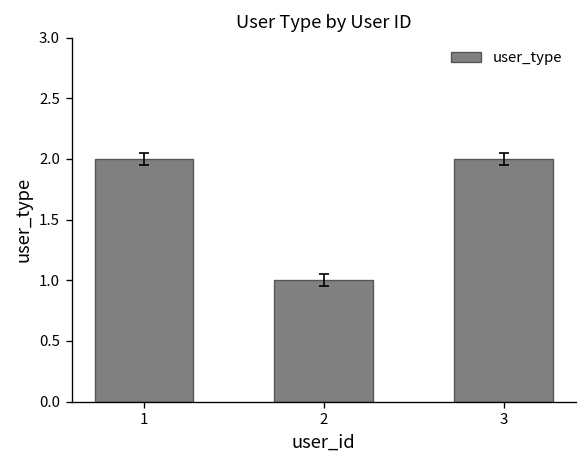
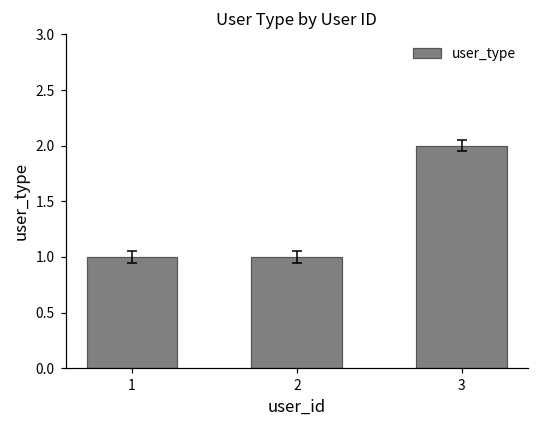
user_type, 1: 2 -> 1
